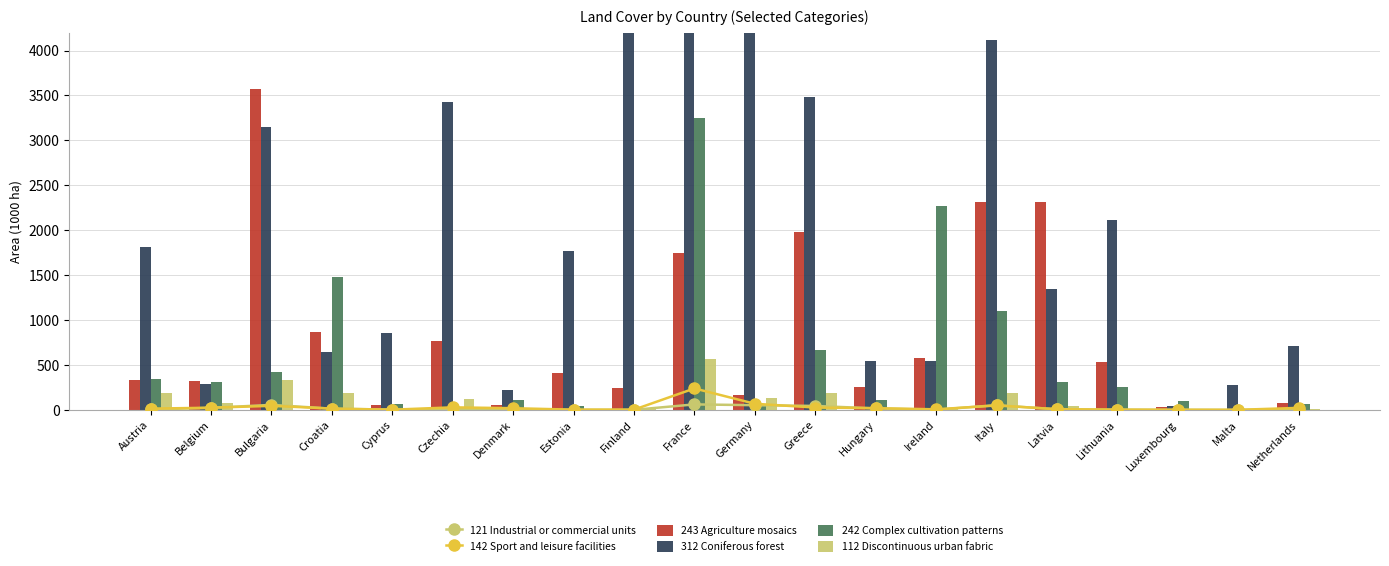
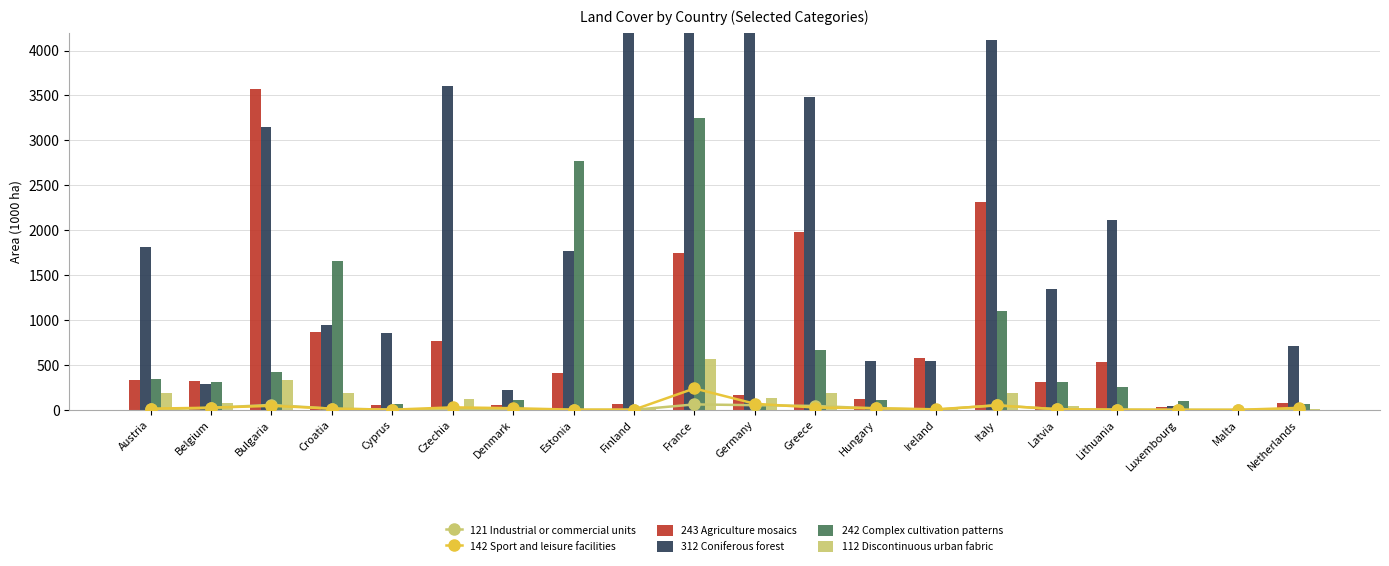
312 Coniferous forest, Croatia: 600 -> 900
242 Complex cultivation patterns, Croatia: 1500 -> 1700
312 Coniferous forest, Czechia: 3400 -> 3600
242 Complex cultivation patterns, Estonia: 0 -> 2800
243 Agriculture mosaics, Finland: 200 -> 100
243 Agriculture mosaics, Hungary: 300 -> 100
242 Complex cultivation patterns, Ireland: 2300 -> 0
243 Agriculture mosaics, Latvia: 2300 -> 300
312 Coniferous forest, Malta: 300 -> 0
